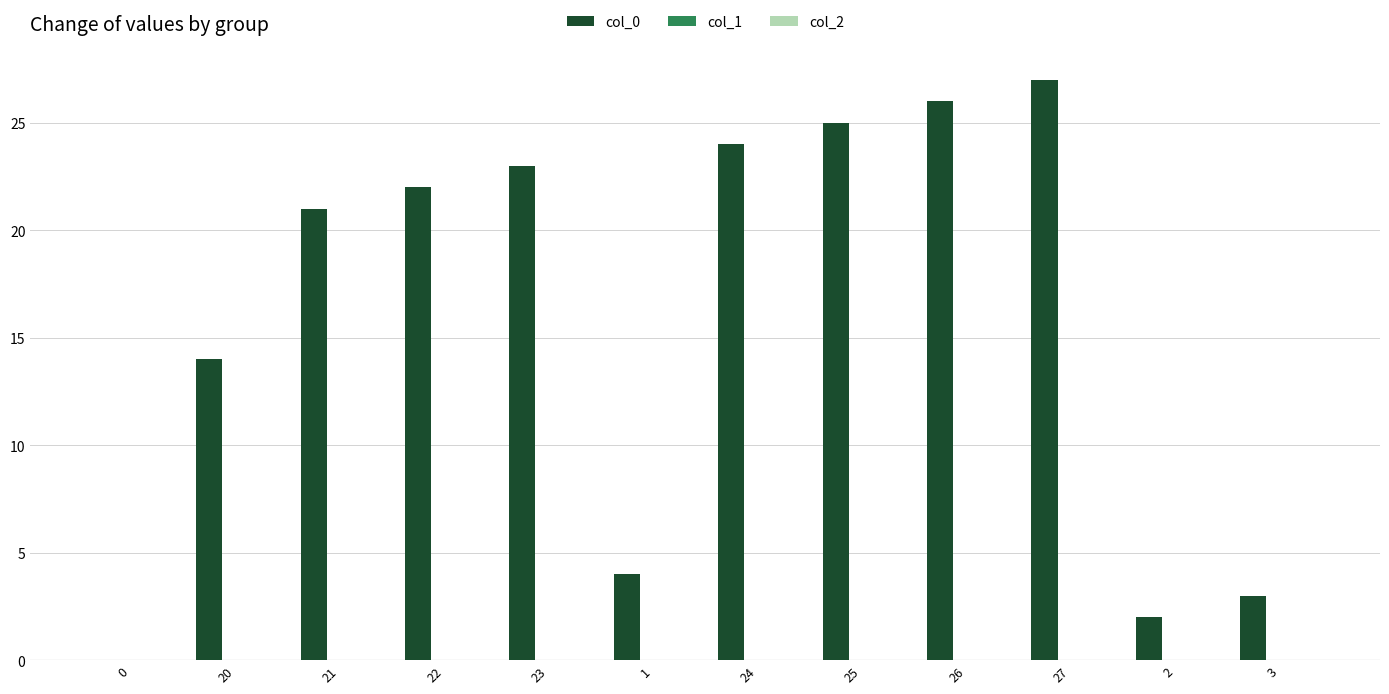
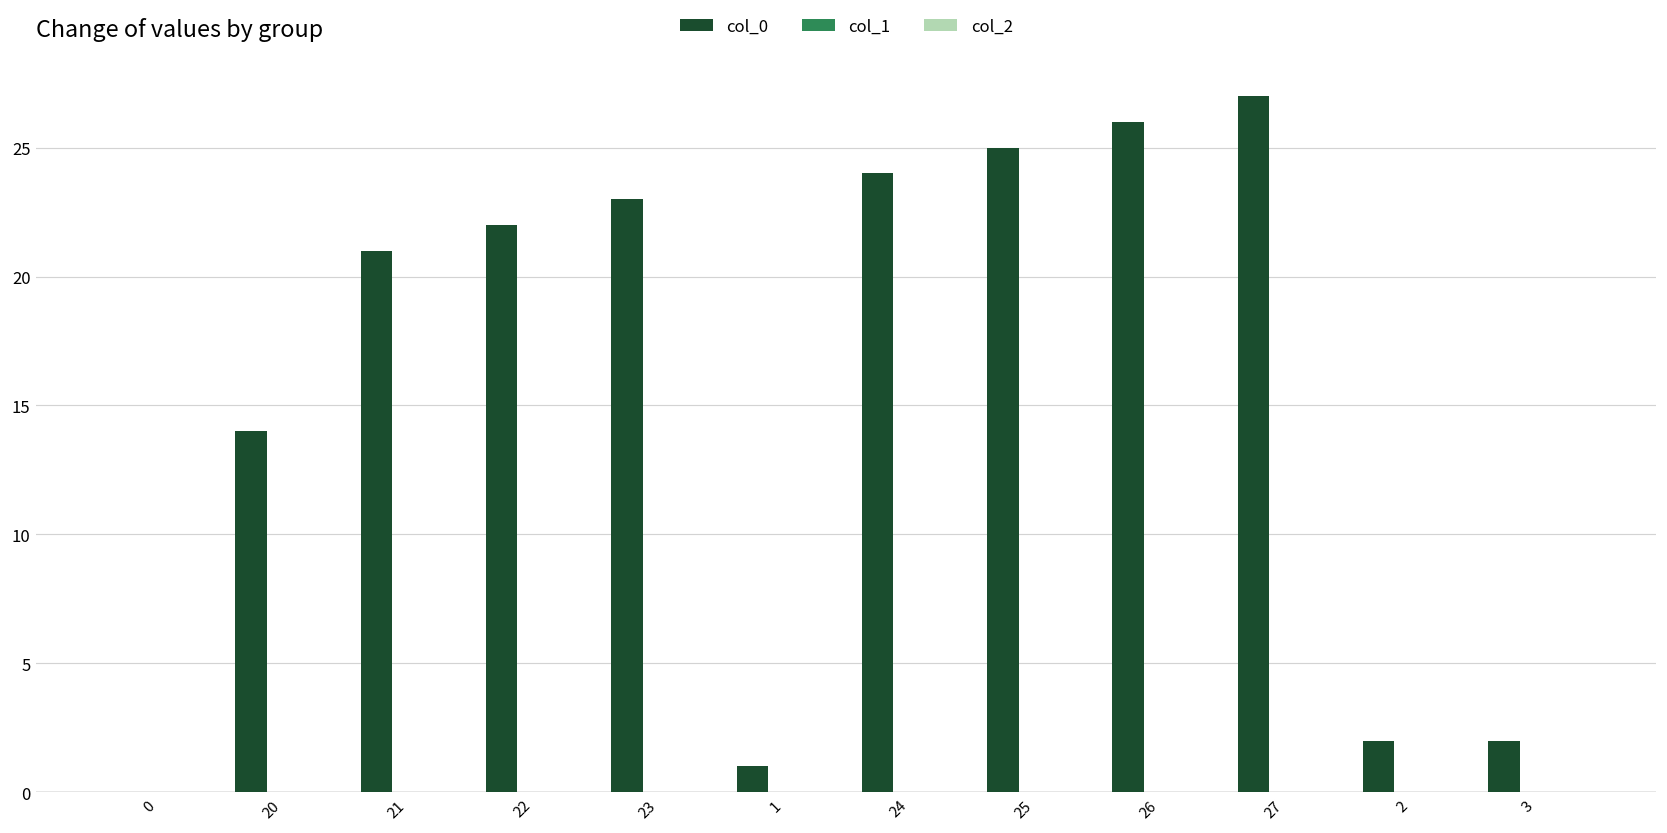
col_0, 1: 4 -> 1
col_0, 3: 3 -> 2
